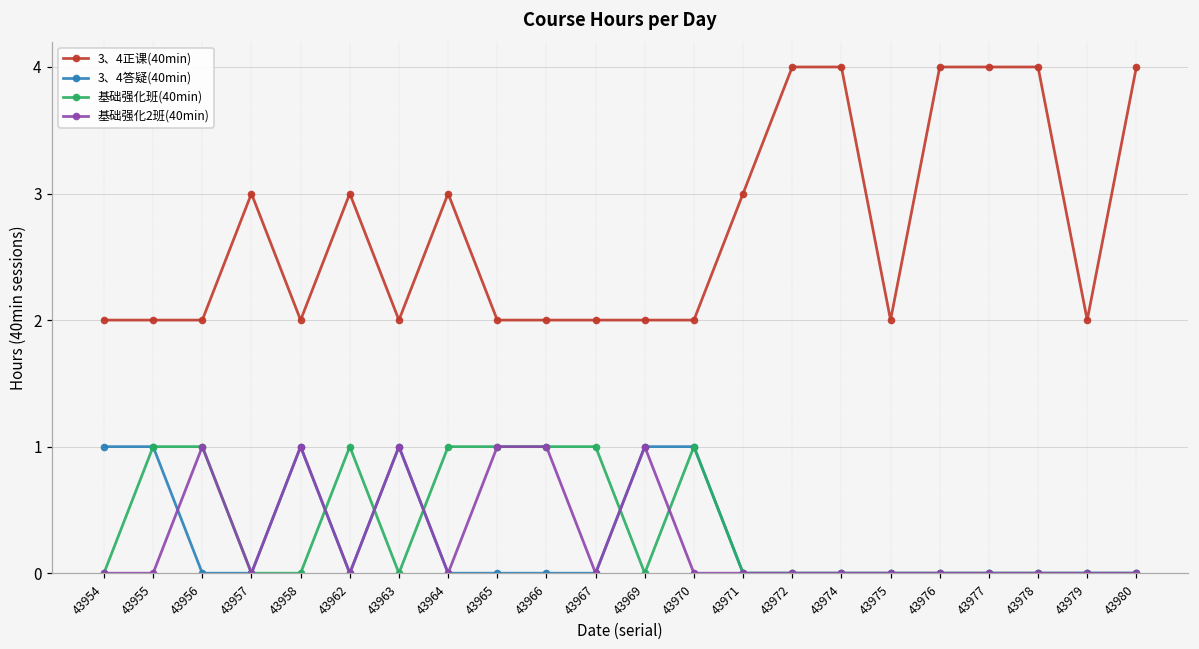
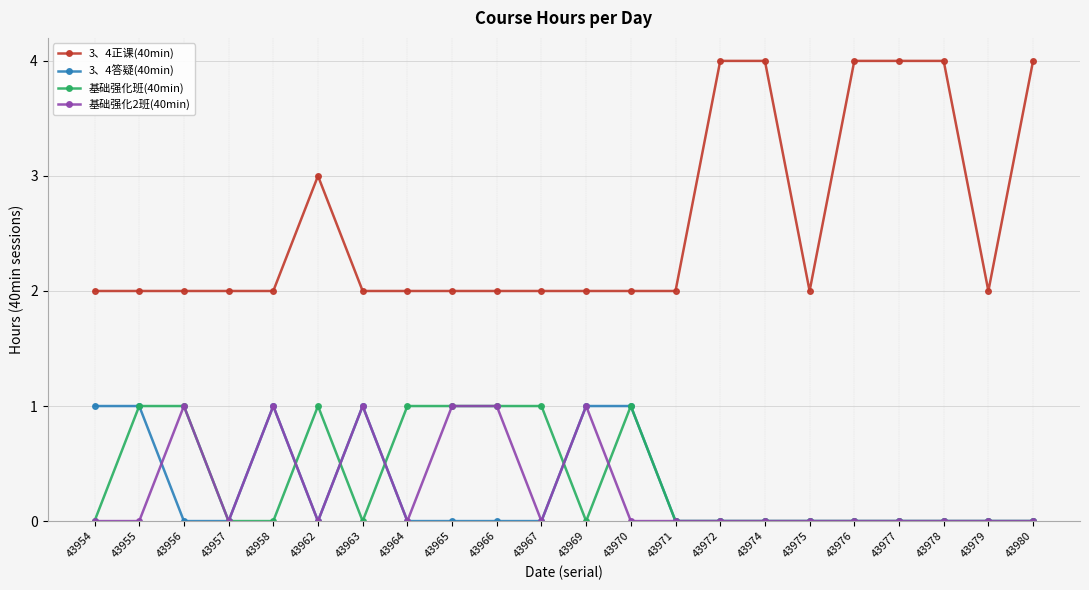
3、4正课(40min), 43957: 3 -> 2
3、4正课(40min), 43964: 3 -> 2
3、4正课(40min), 43971: 3 -> 2
